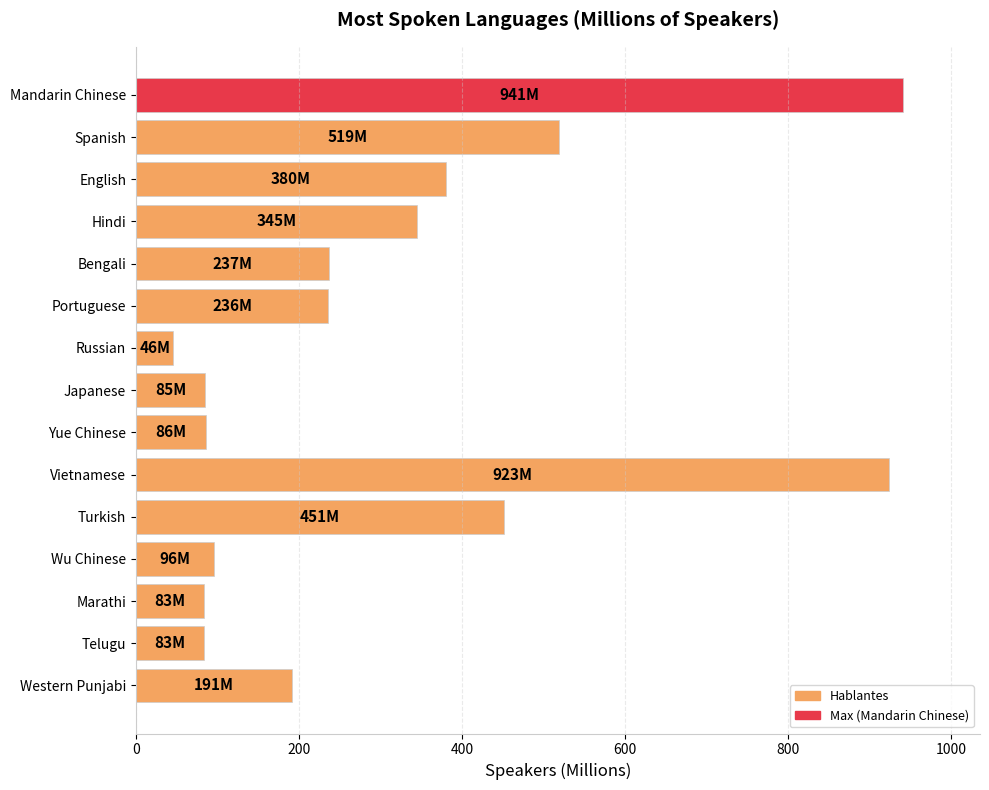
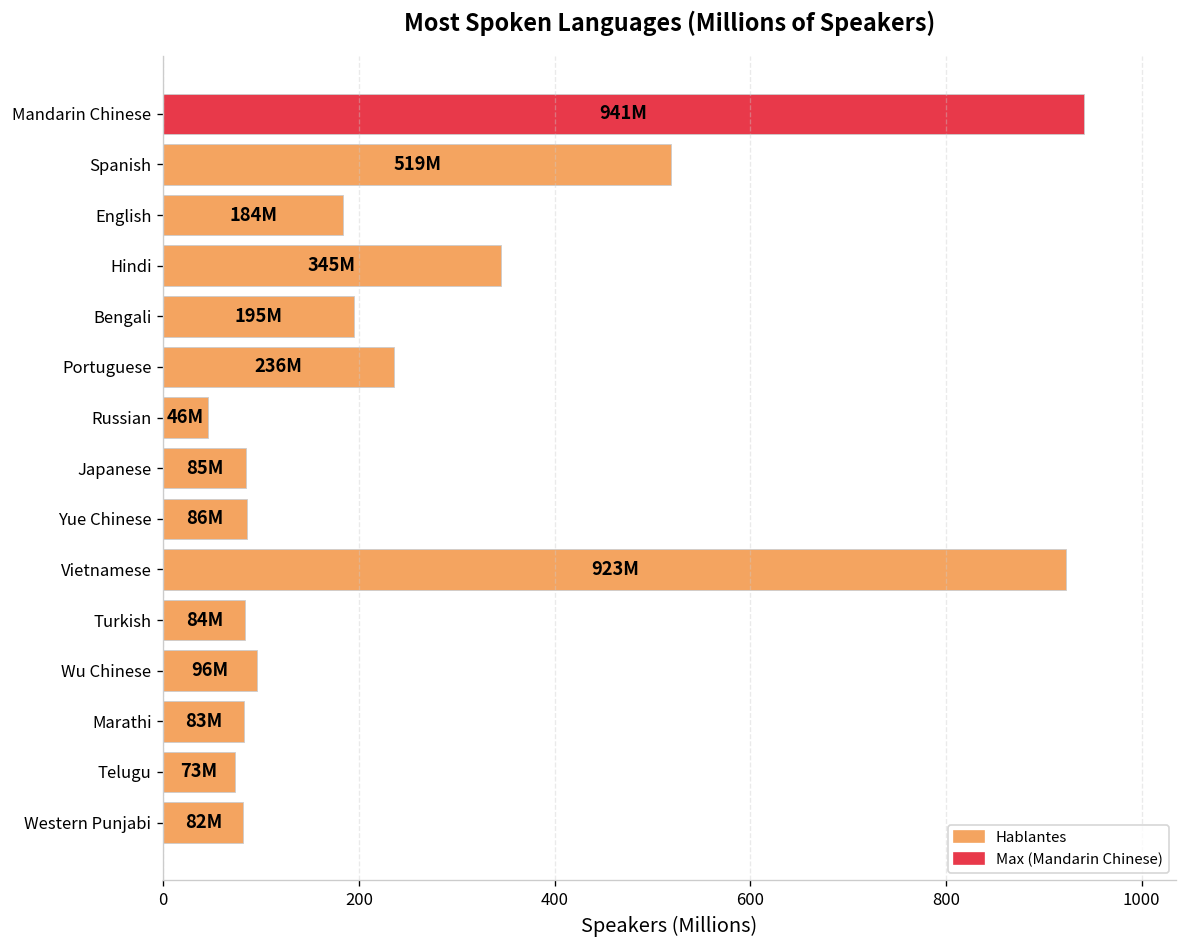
English: 380M -> 184M
Bengali: 237M -> 195M
Turkish: 451M -> 84M
Telugu: 83M -> 73M
Western Punjabi: 191M -> 82M
